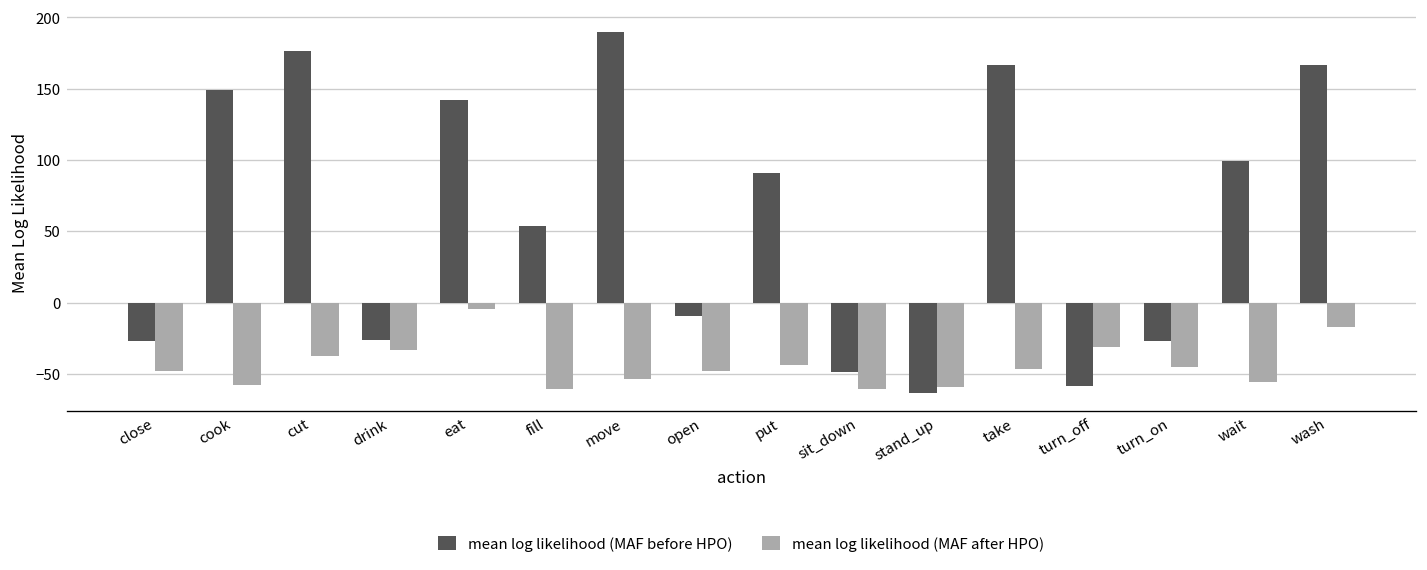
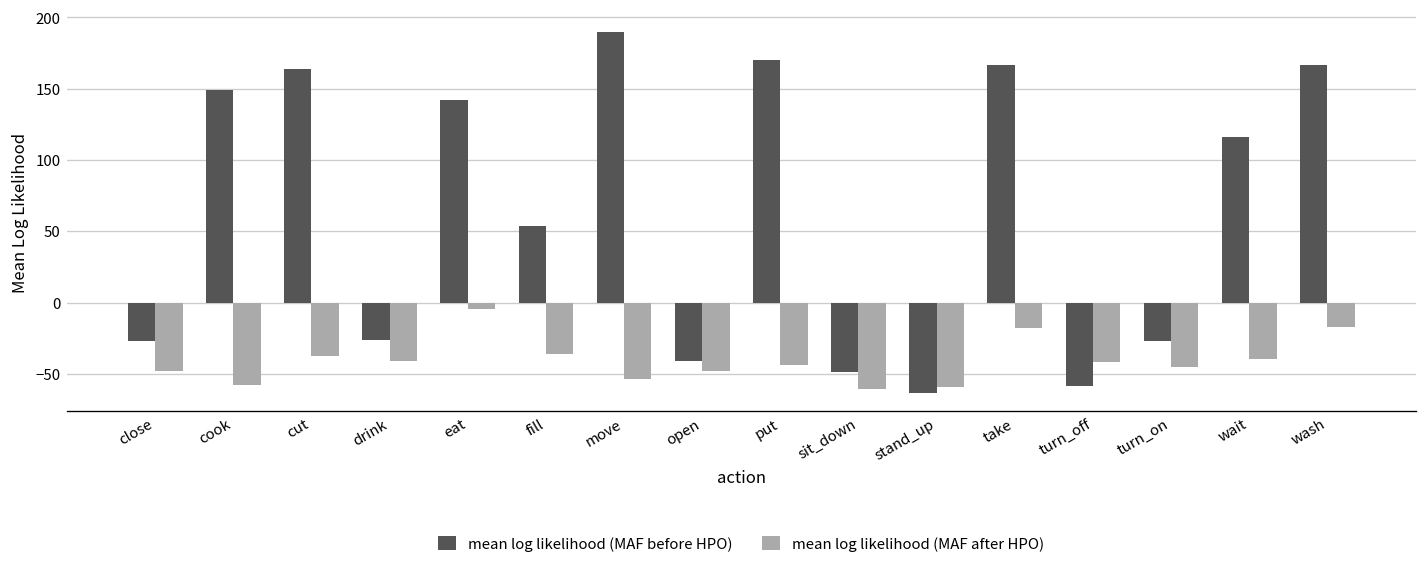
mean log likelihood (MAF before HPO), cut: 176 -> 164
mean log likelihood (MAF after HPO), drink: -33 -> -41
mean log likelihood (MAF after HPO), fill: -61 -> -36
mean log likelihood (MAF before HPO), open: -9 -> -41
mean log likelihood (MAF before HPO), put: 91 -> 170
mean log likelihood (MAF after HPO), take: -46 -> -18
mean log likelihood (MAF after HPO), turn_off: -31 -> -42
mean log likelihood (MAF before HPO), wait: 99 -> 116
mean log likelihood (MAF after HPO), wait: -56 -> -40
